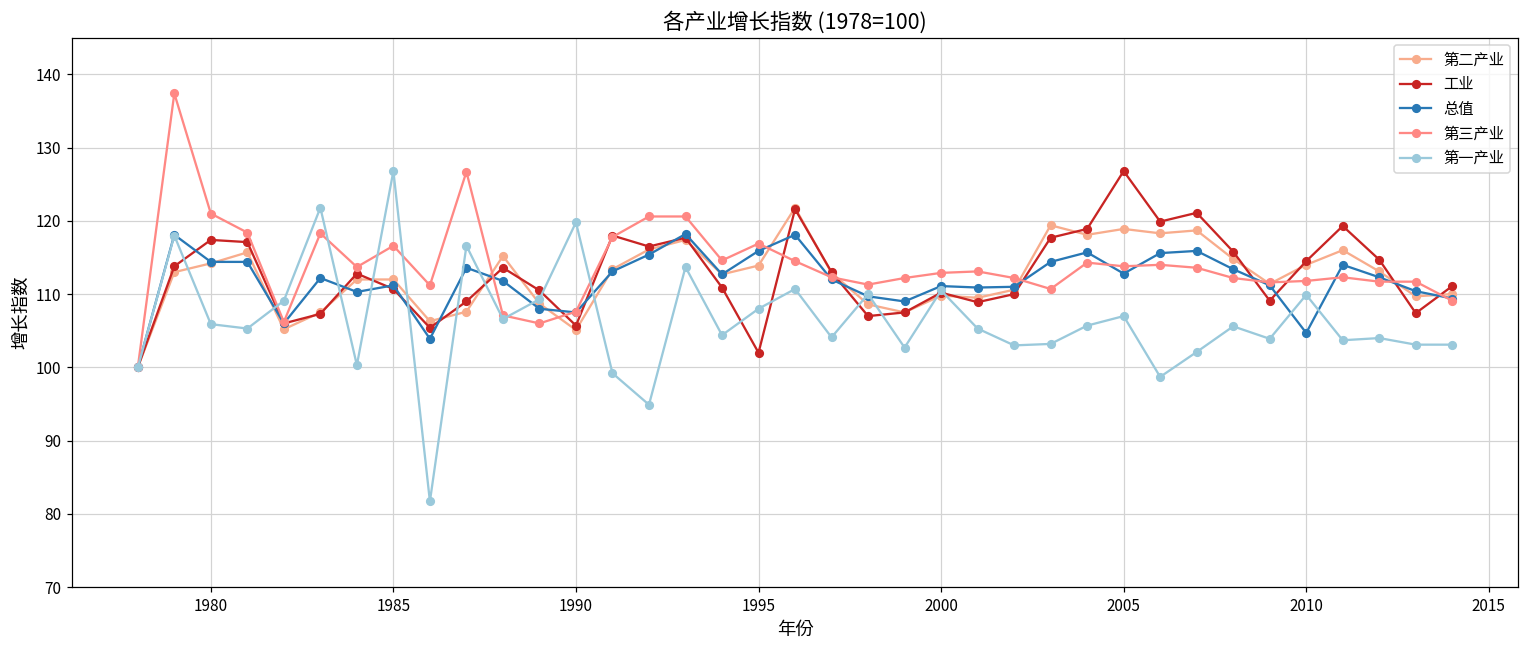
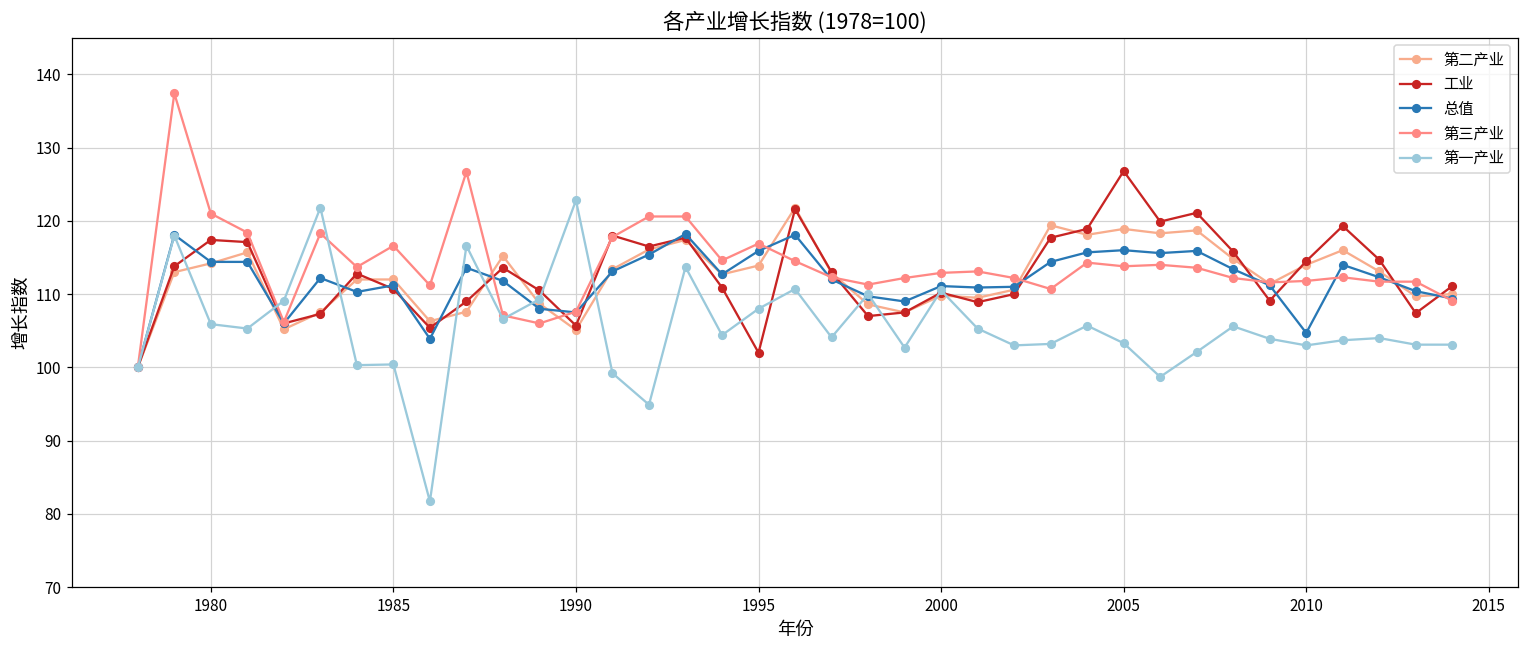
第一产业, 1985: 127 -> 100
第一产业, 1990: 120 -> 123
总值, 2005: 113 -> 116
第一产业, 2005: 107 -> 103
第一产业, 2010: 110 -> 103
